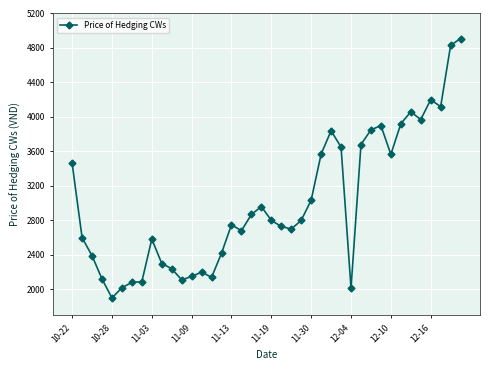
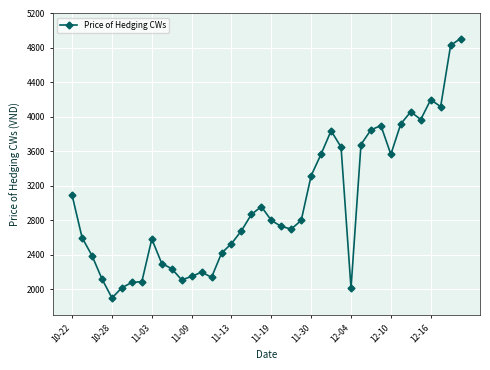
10-22: 3500 -> 3100
11-13: 2800 -> 2500
11-30: 3000 -> 3300
